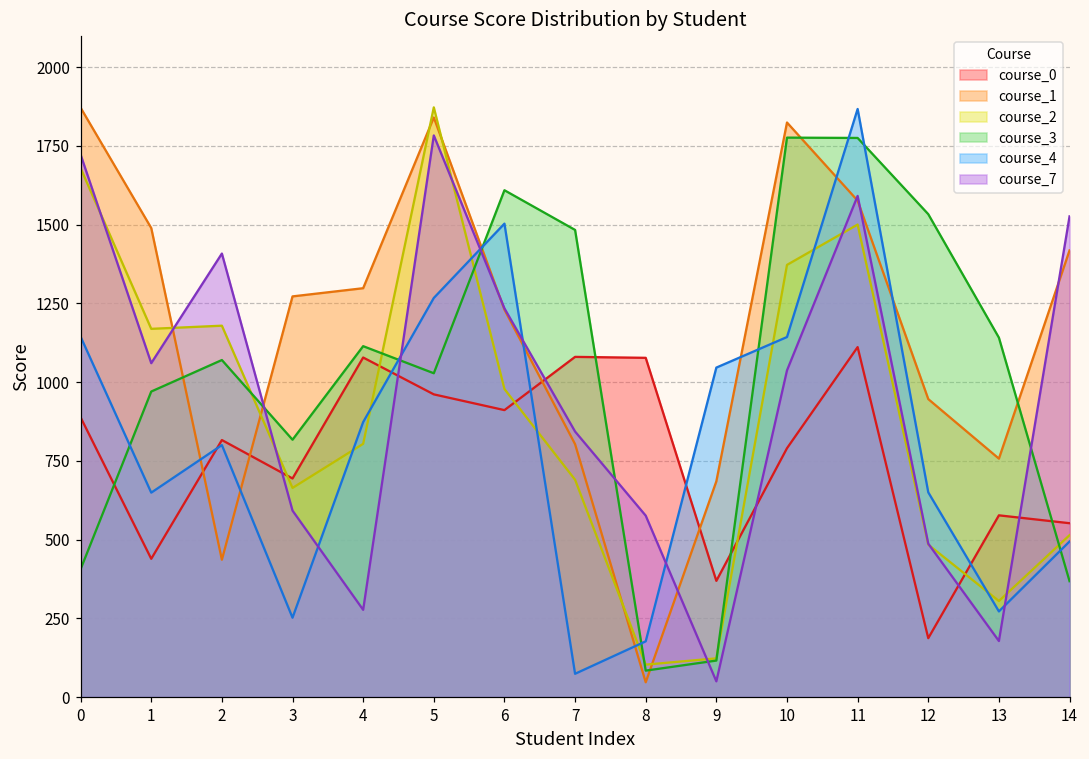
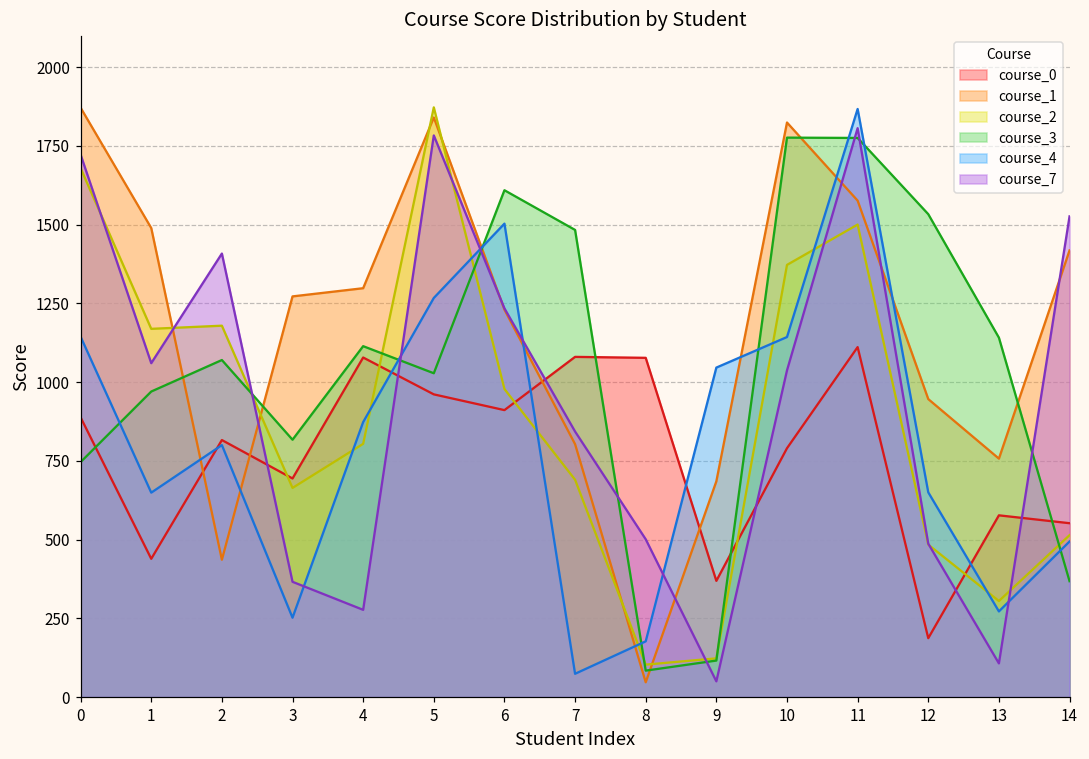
course_3, 0: 410 -> 750
course_7, 3: 590 -> 370
course_7, 8: 580 -> 500
course_7, 11: 1590 -> 1810
course_7, 13: 180 -> 110
